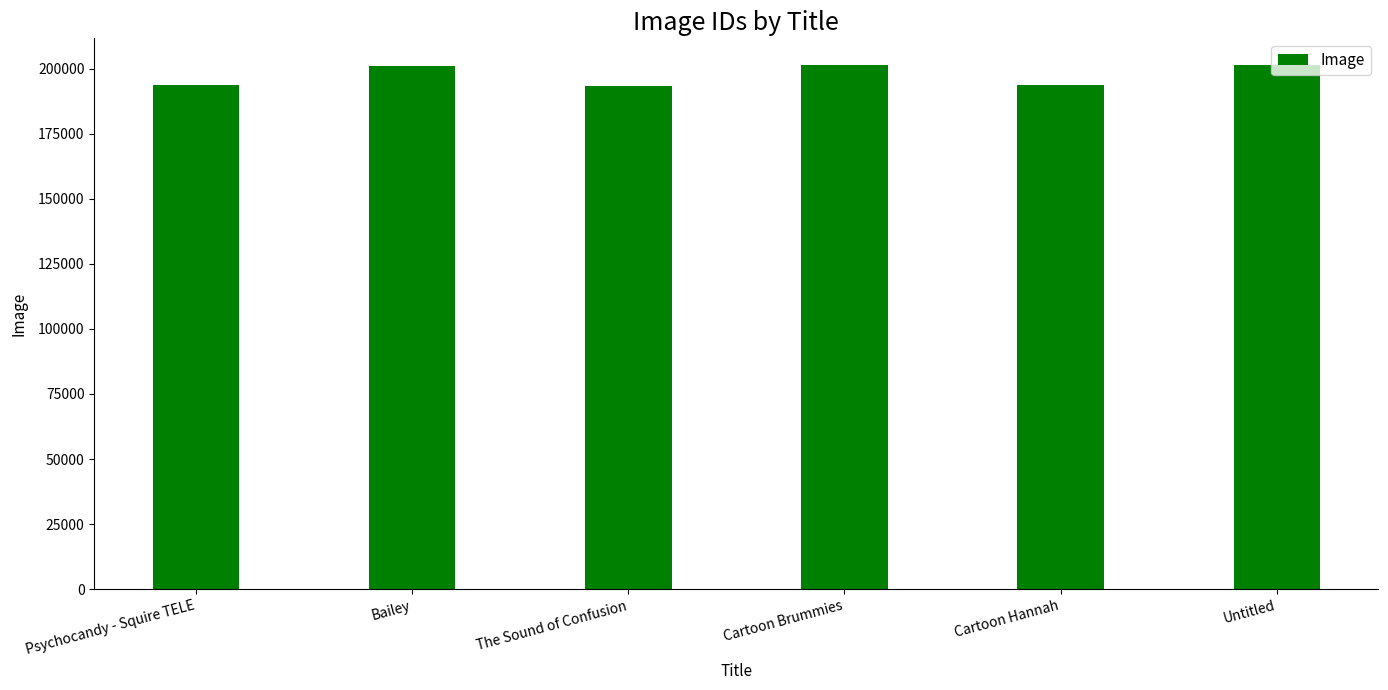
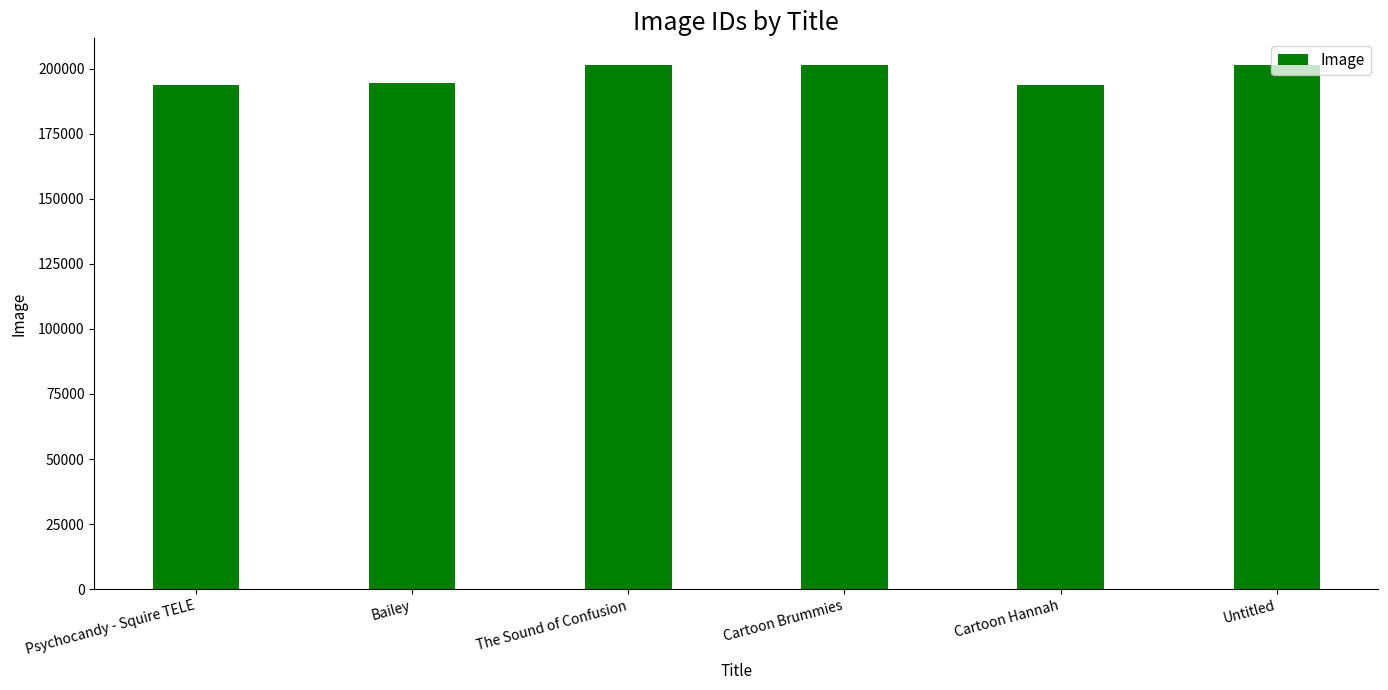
Bailey: 201000 -> 194000
The Sound of Confusion: 194000 -> 201000
